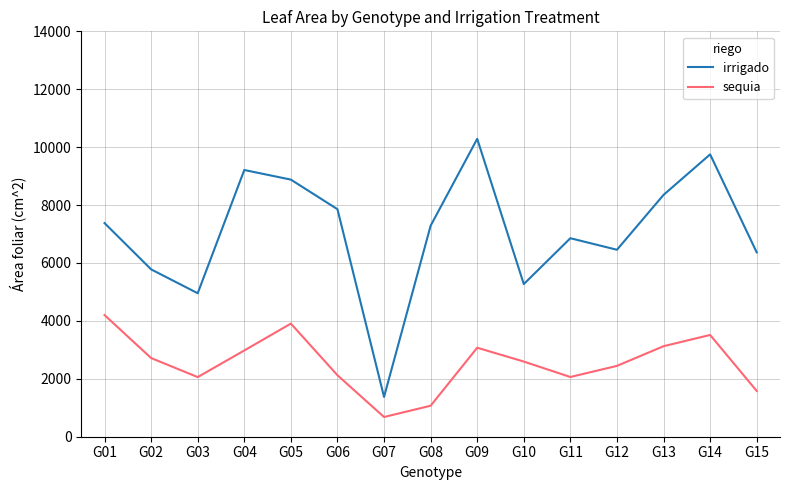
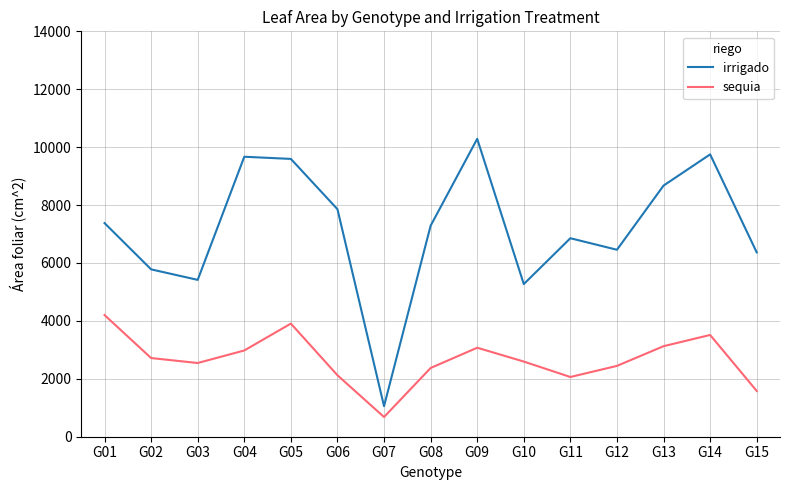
irrigado, G03: 5000 -> 5400
sequia, G03: 2100 -> 2500
irrigado, G04: 9200 -> 9700
irrigado, G05: 8900 -> 9600
irrigado, G07: 1400 -> 1100
sequia, G08: 1100 -> 2400
irrigado, G13: 8400 -> 8700
